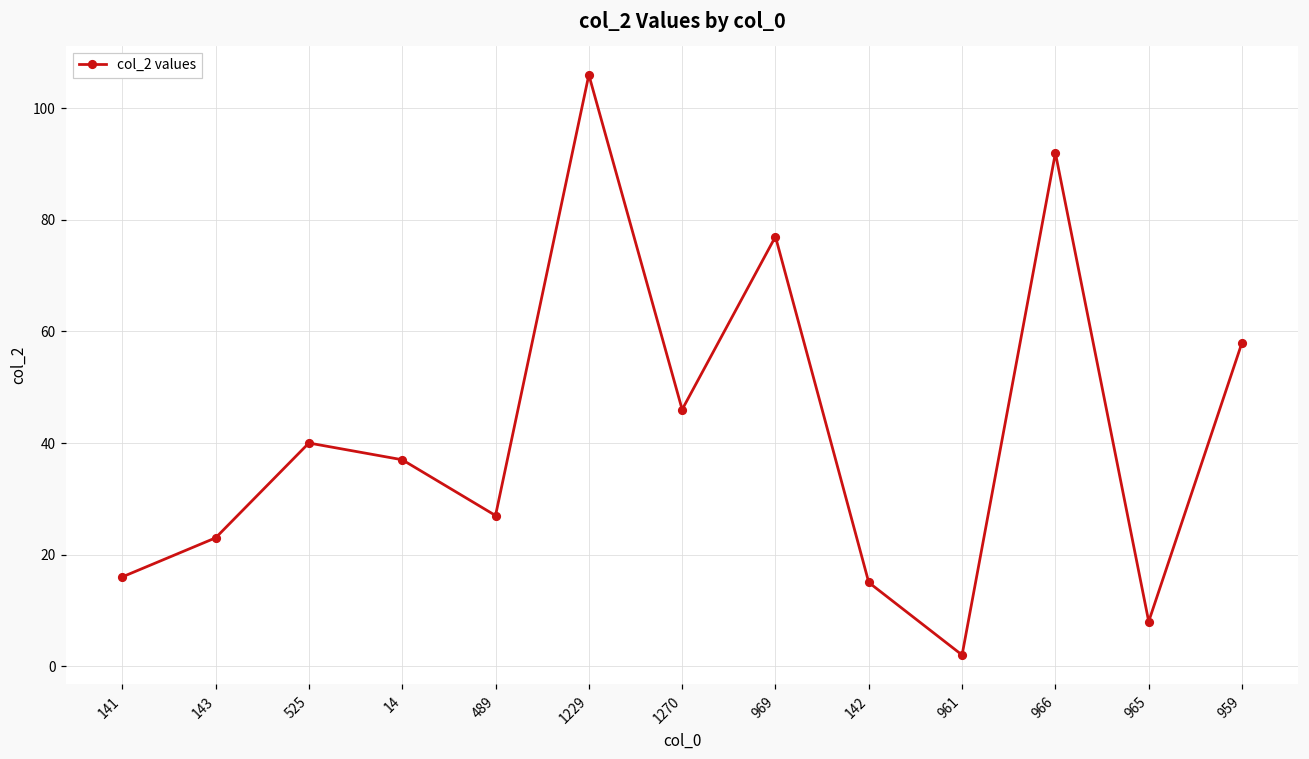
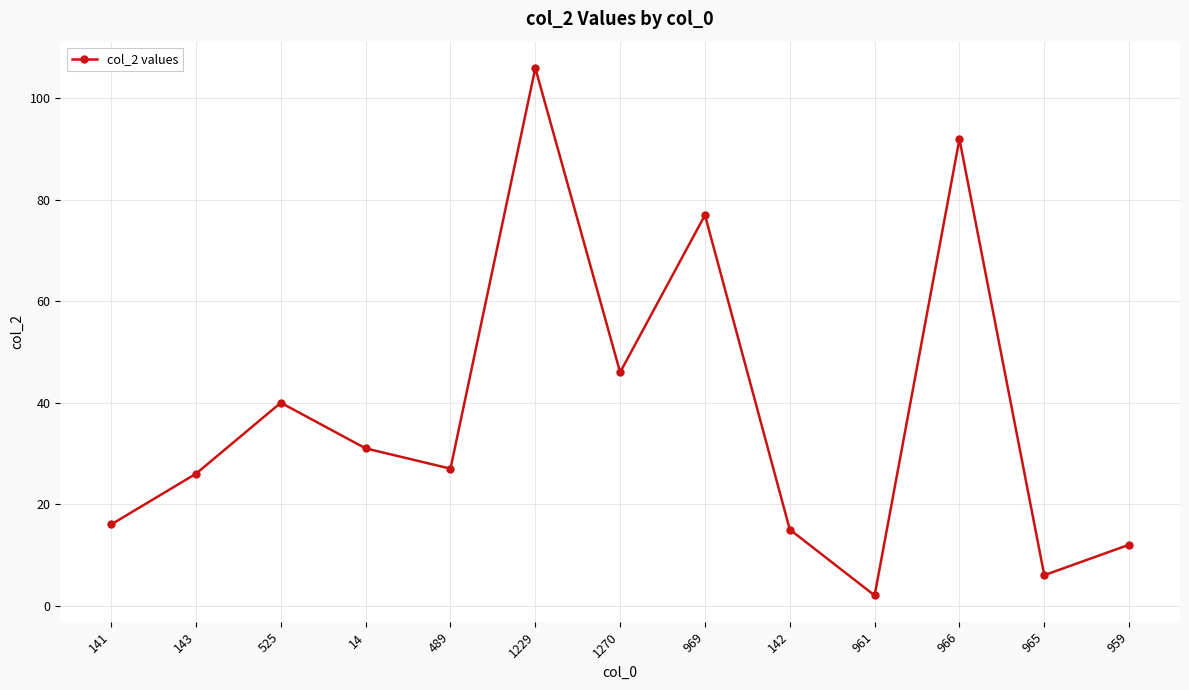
143: 23 -> 26
14: 37 -> 31
965: 8 -> 6
959: 58 -> 12
